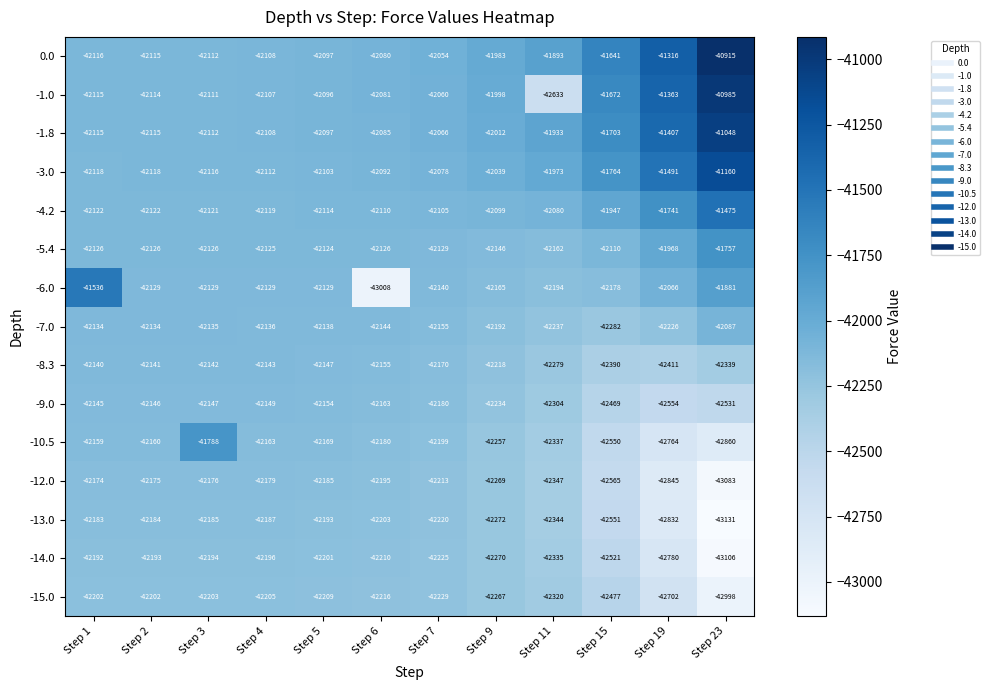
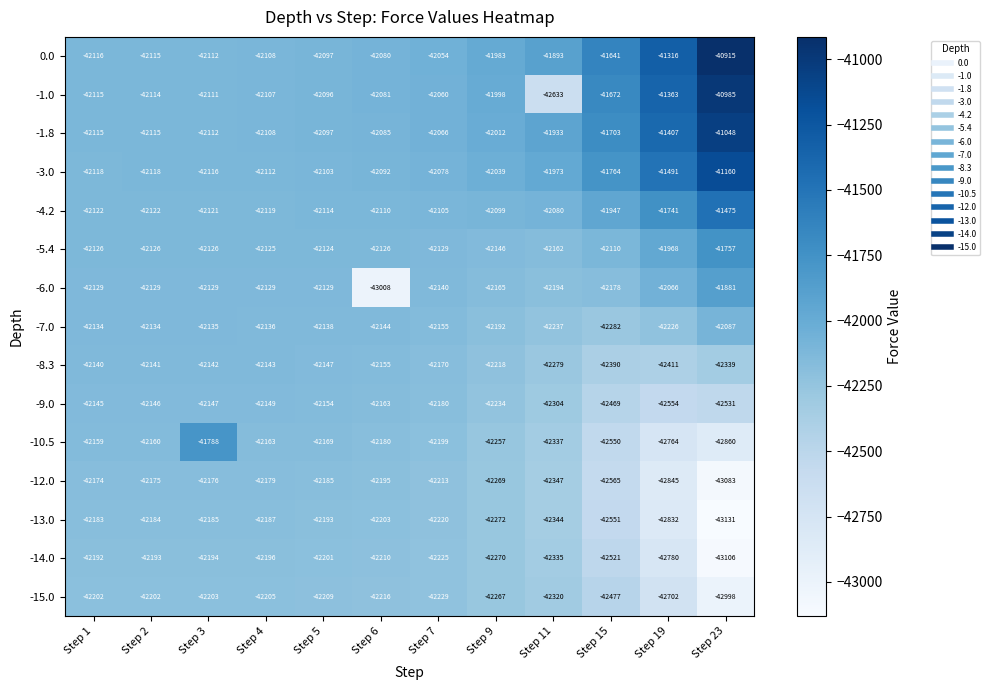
-6.0, Step 1: -41536 -> -42129
